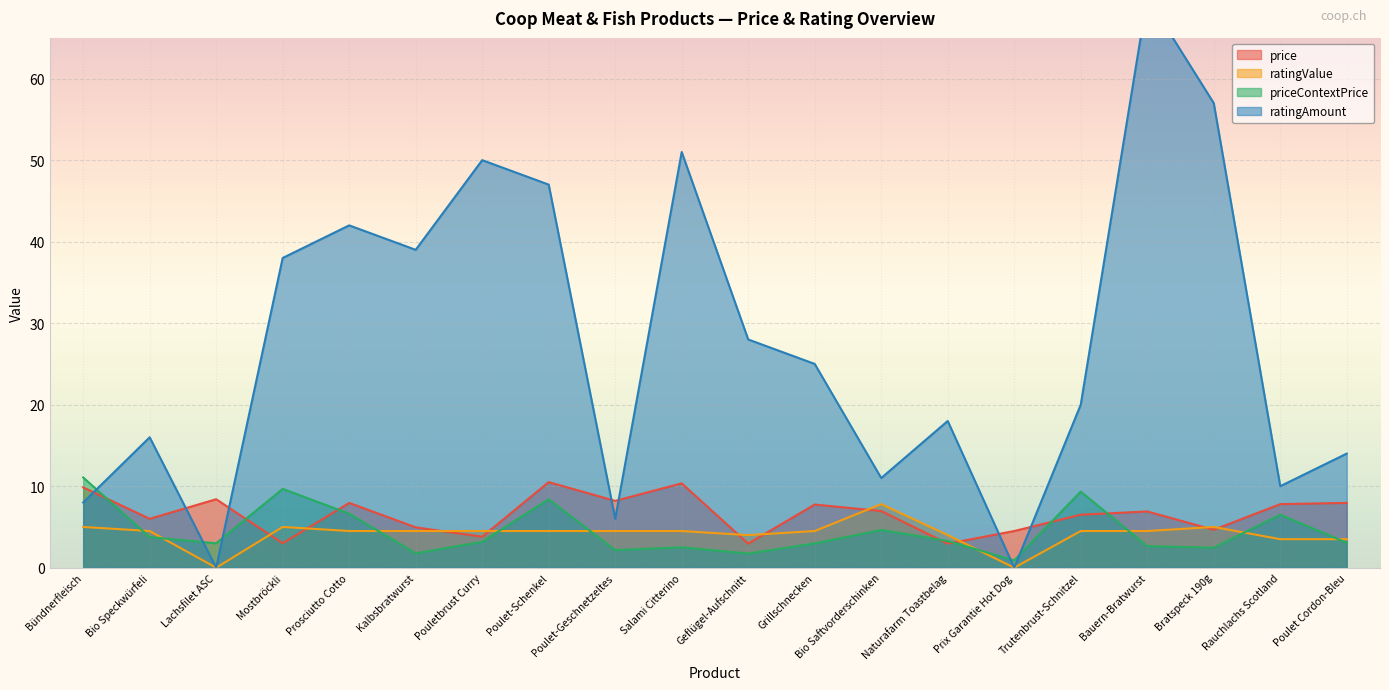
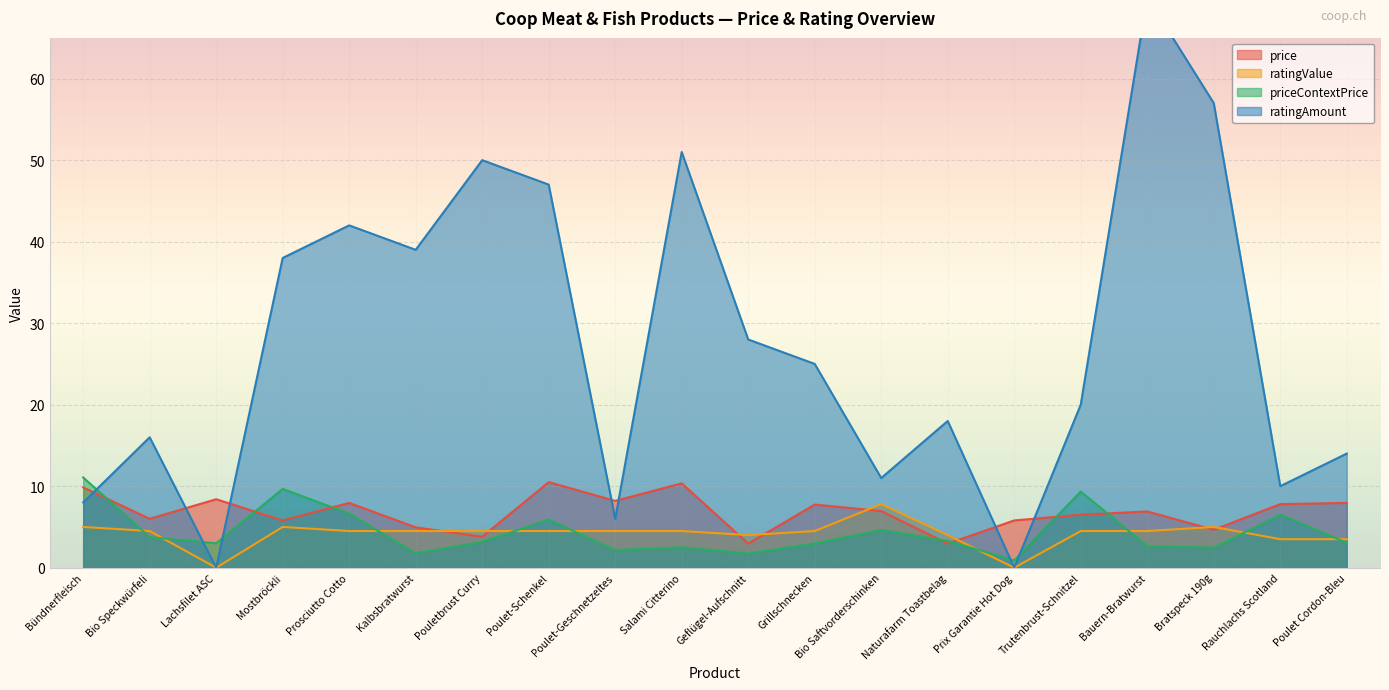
price, Mostbröckli: 3 -> 6
priceContextPrice, Poulet-Schenkel: 8 -> 6
price, Prix Garantie Hot Dog: 5 -> 6
